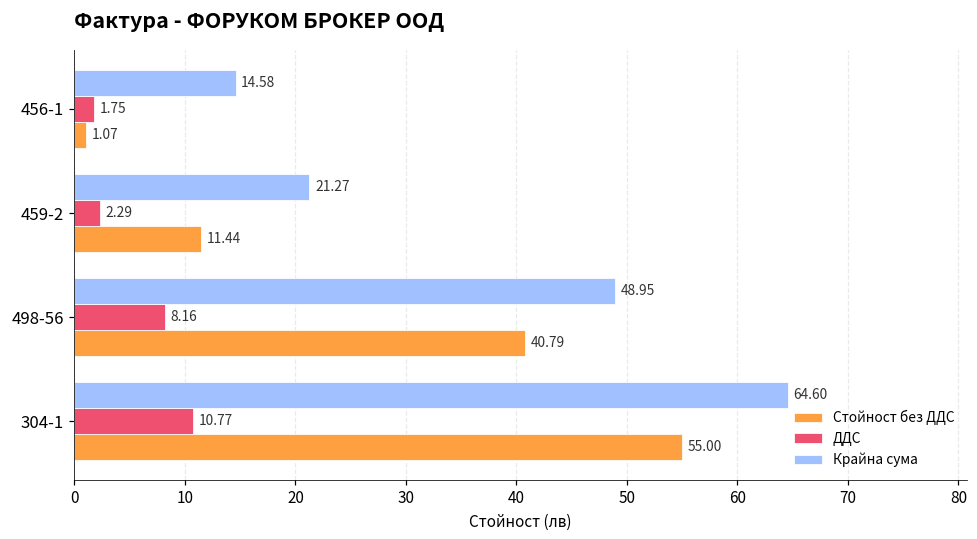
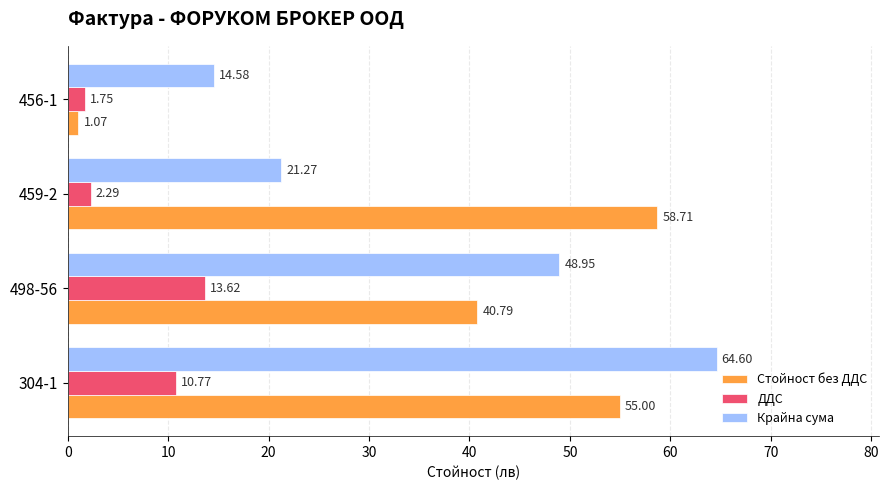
Стойност без ДДС, 459-2: 11.44 -> 58.71
ДДС, 498-56: 8.16 -> 13.62
